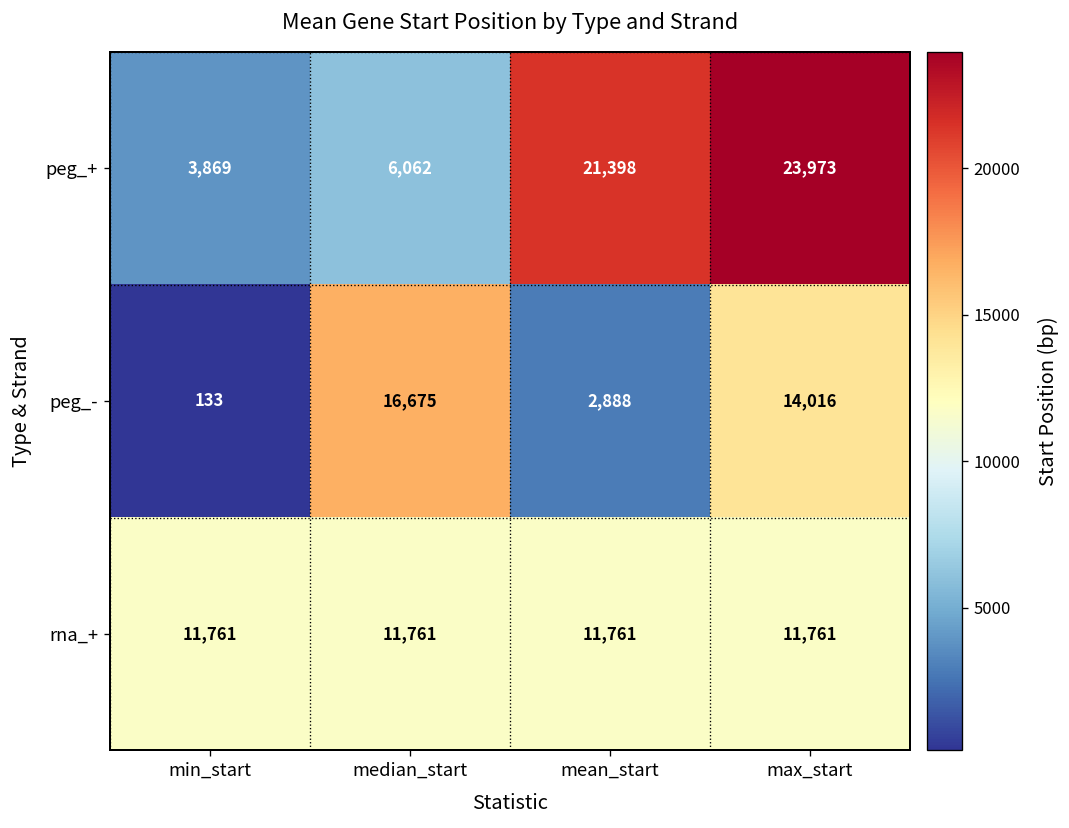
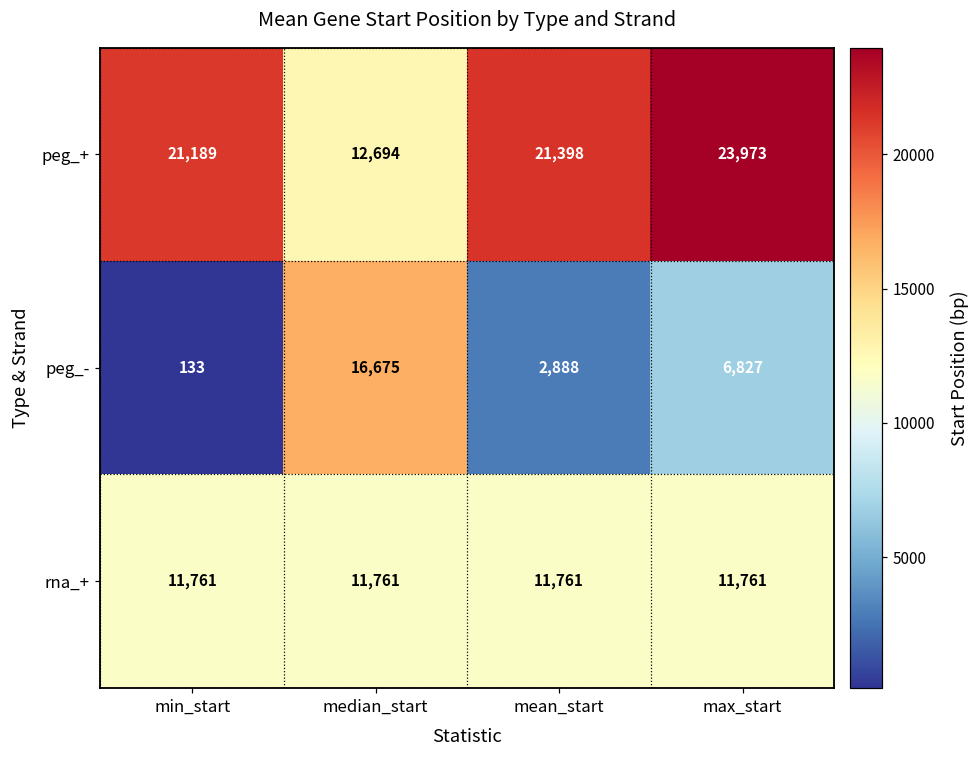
peg_+, min_start: 3,869 -> 21,189
peg_+, median_start: 6,062 -> 12,694
peg_-, max_start: 14,016 -> 6,827
